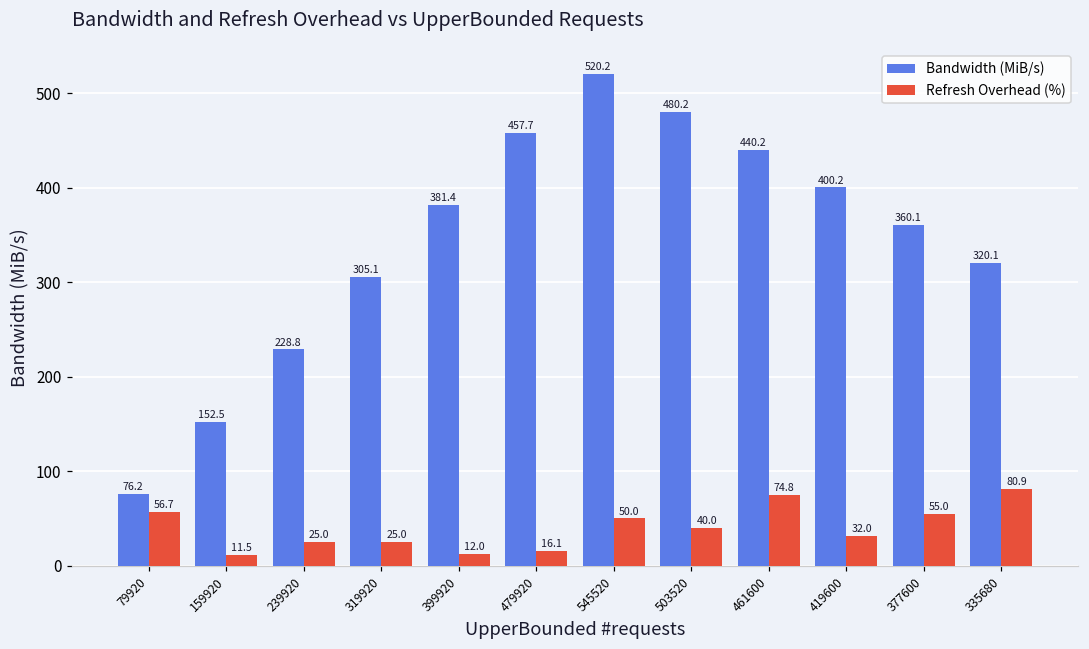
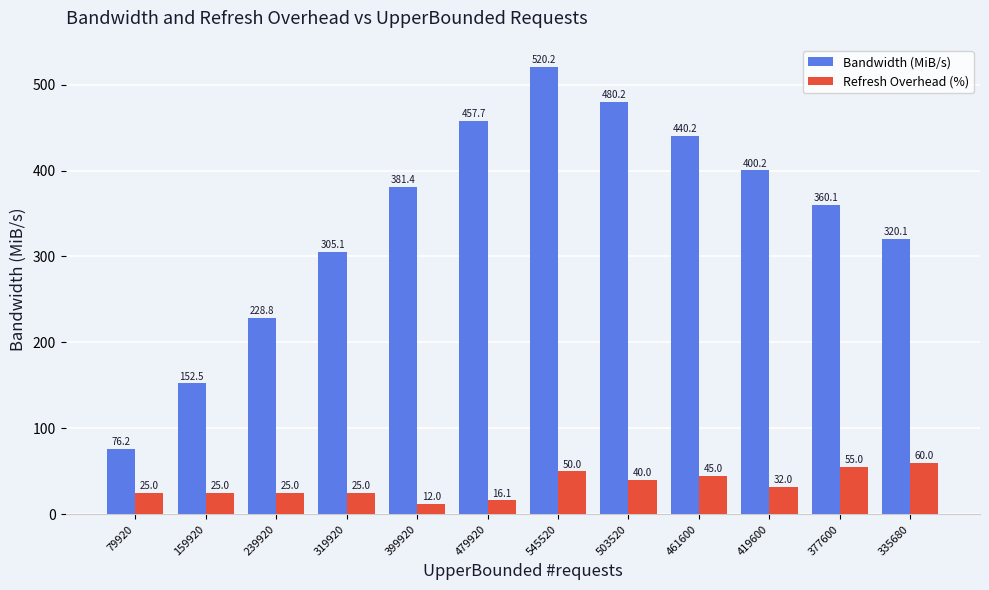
Refresh Overhead (%), 79920: 56.7 -> 25.0
Refresh Overhead (%), 159920: 11.5 -> 25.0
Refresh Overhead (%), 461600: 74.8 -> 45.0
Refresh Overhead (%), 335680: 80.9 -> 60.0
